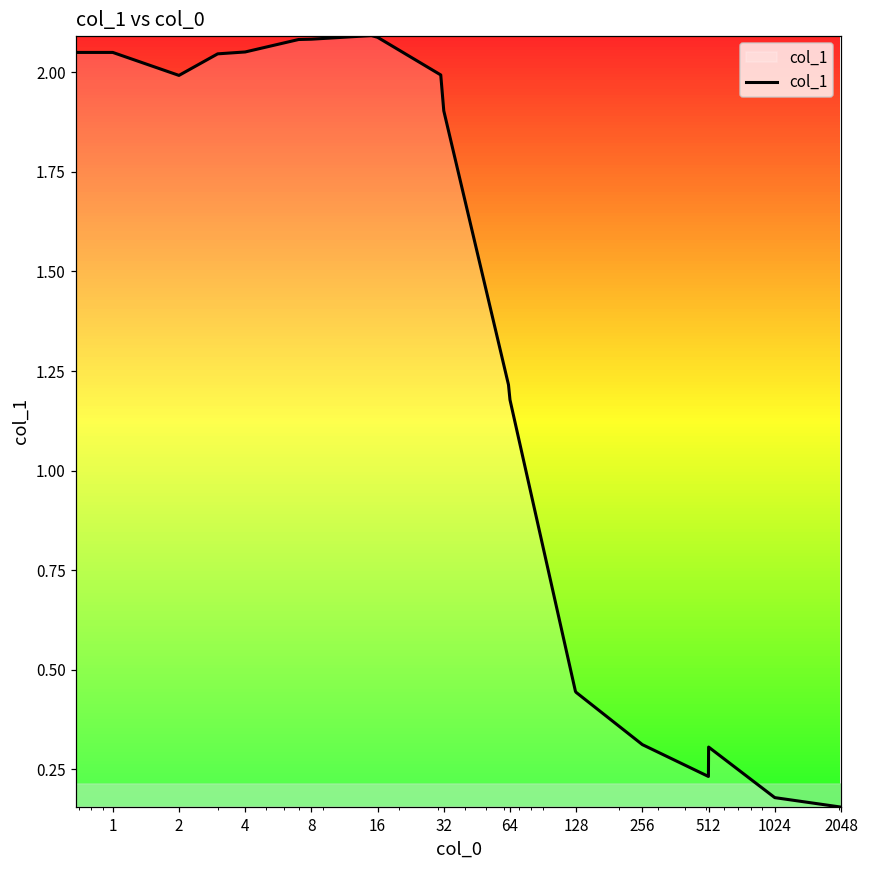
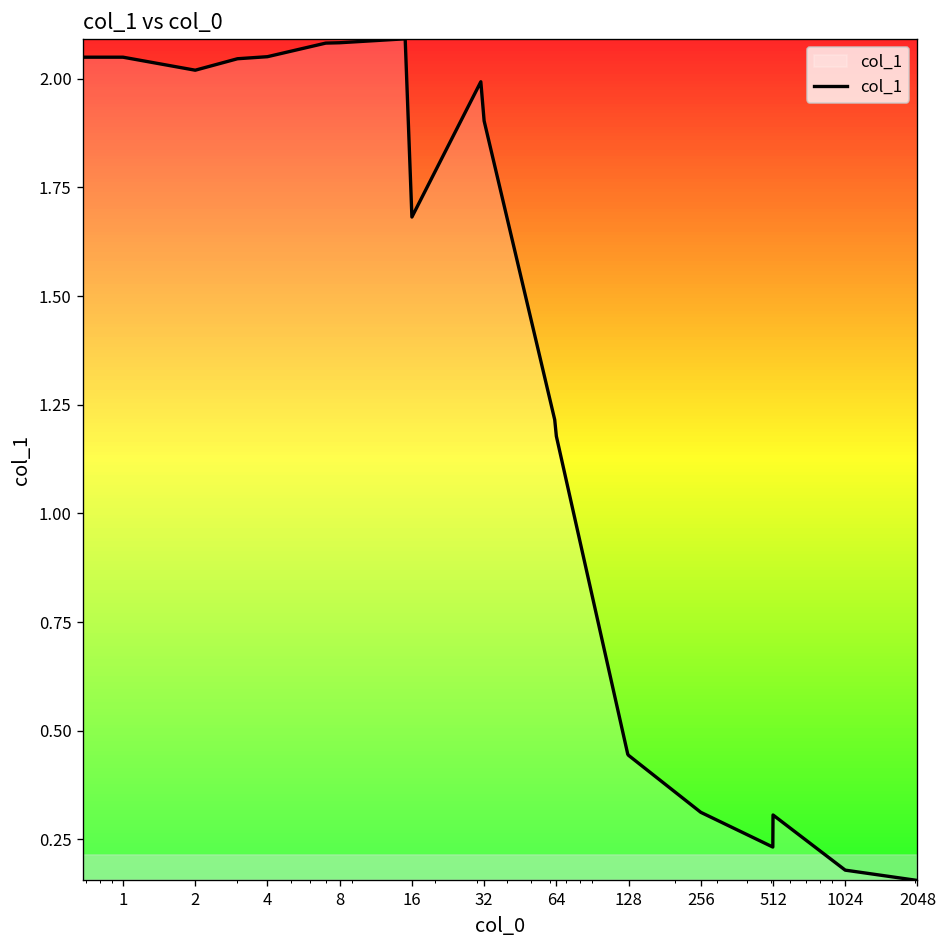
2: 1.99 -> 2.02
16: 2.09 -> 1.68
